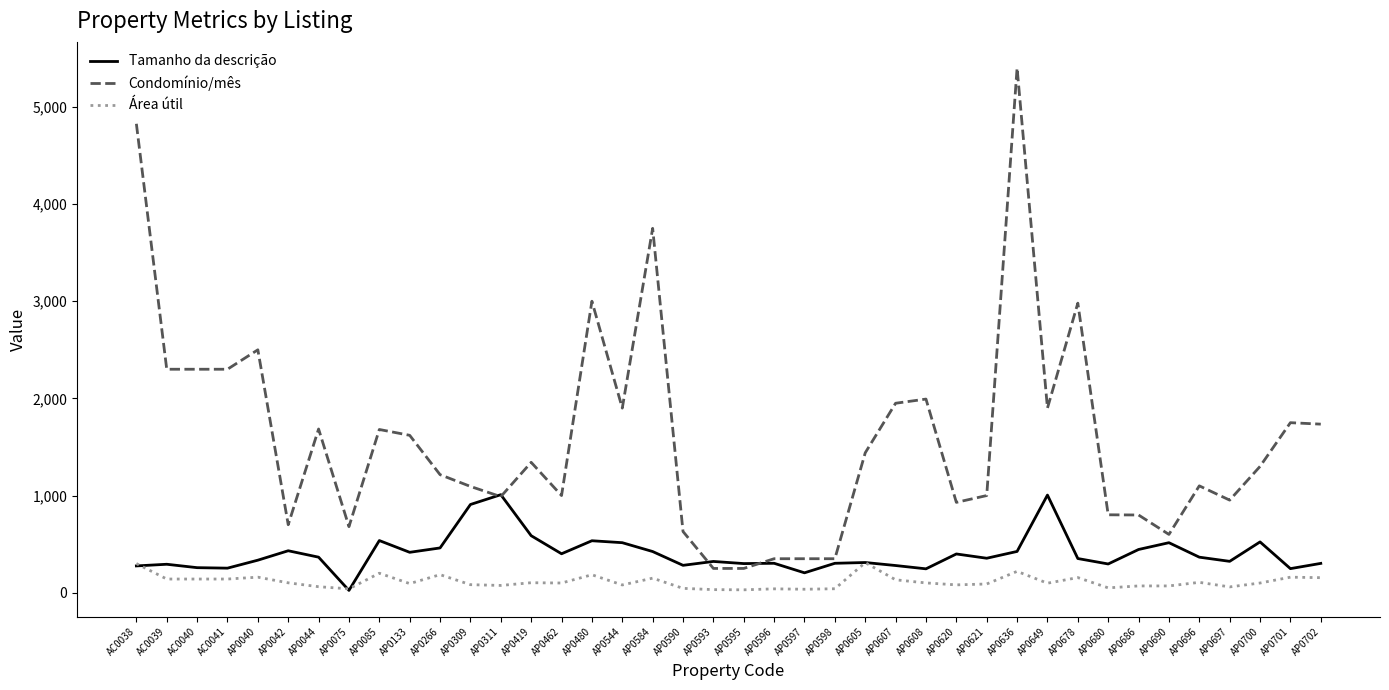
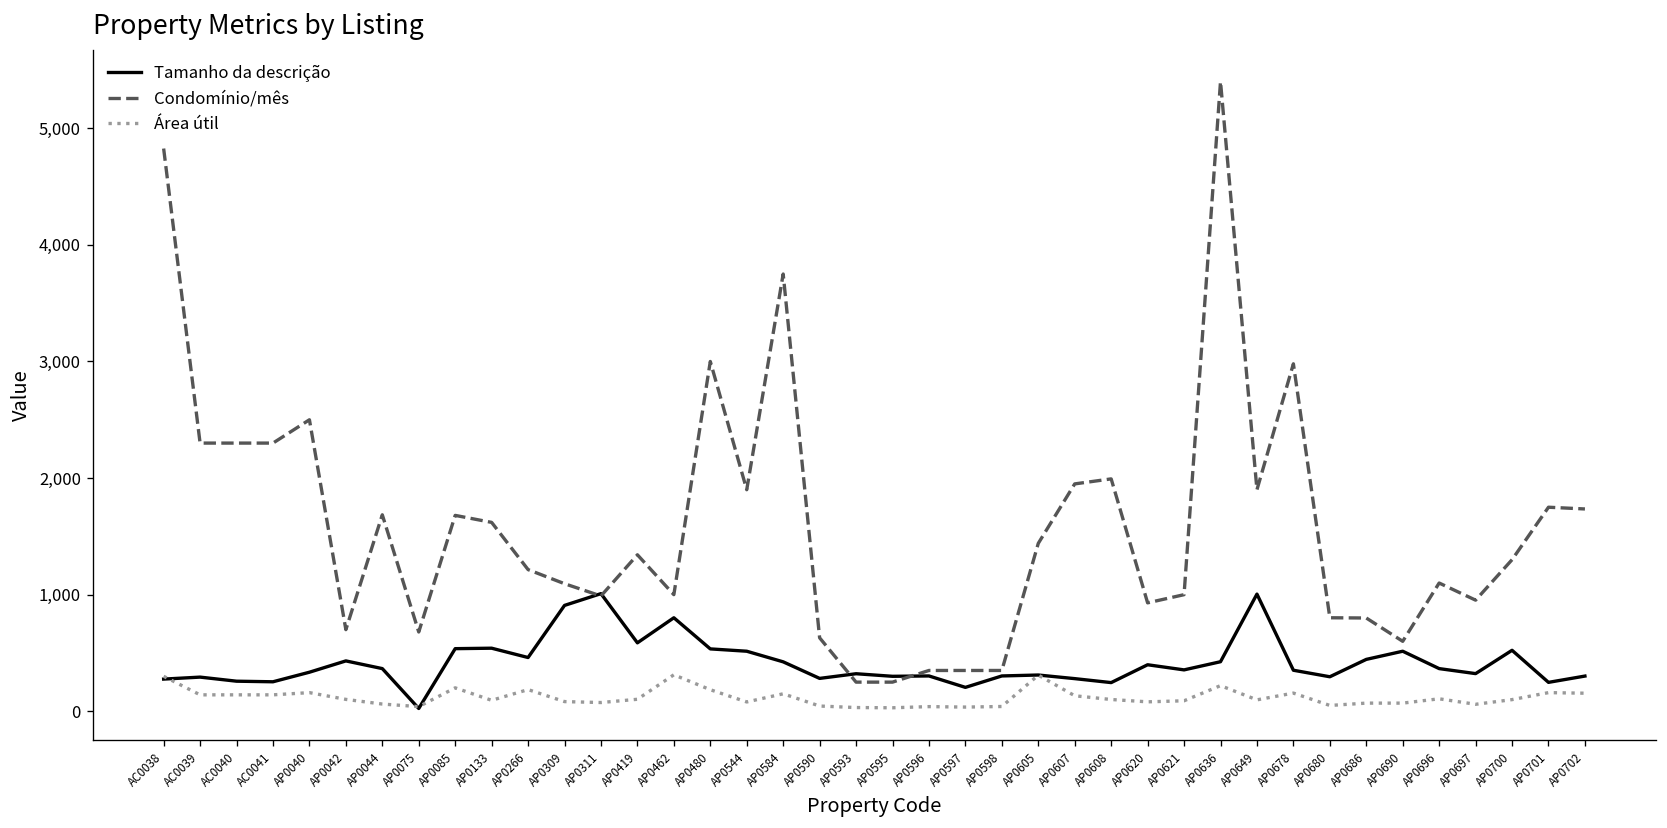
Tamanho da descrição, AP0133: 400 -> 500
Tamanho da descrição, AP0462: 400 -> 800
Área útil, AP0462: 100 -> 300
